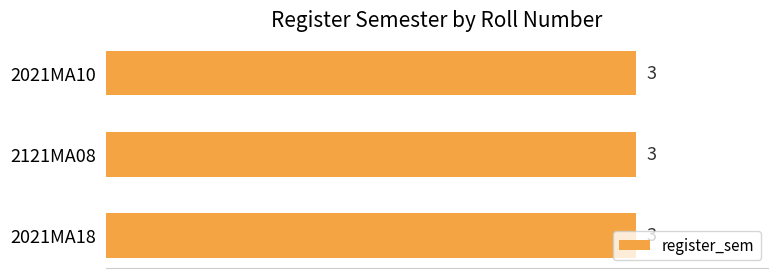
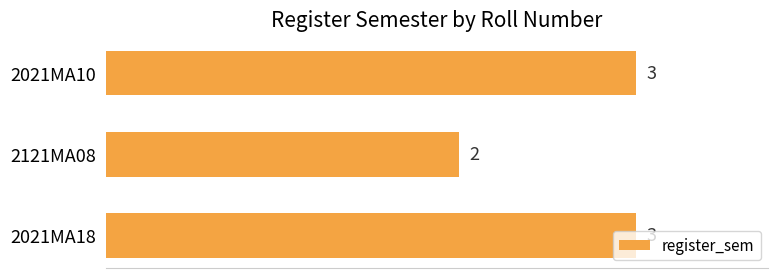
2121MA08: 3 -> 2
